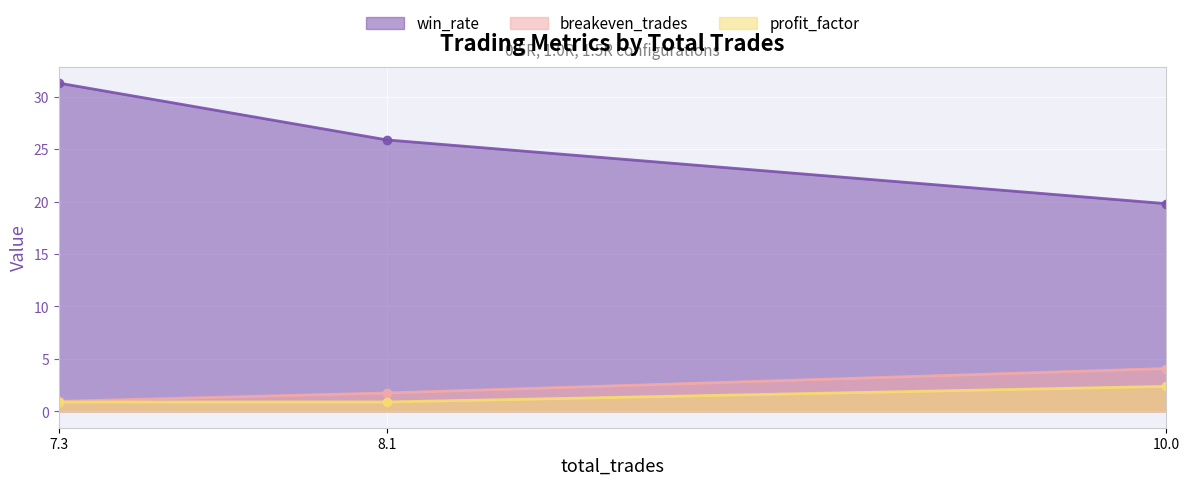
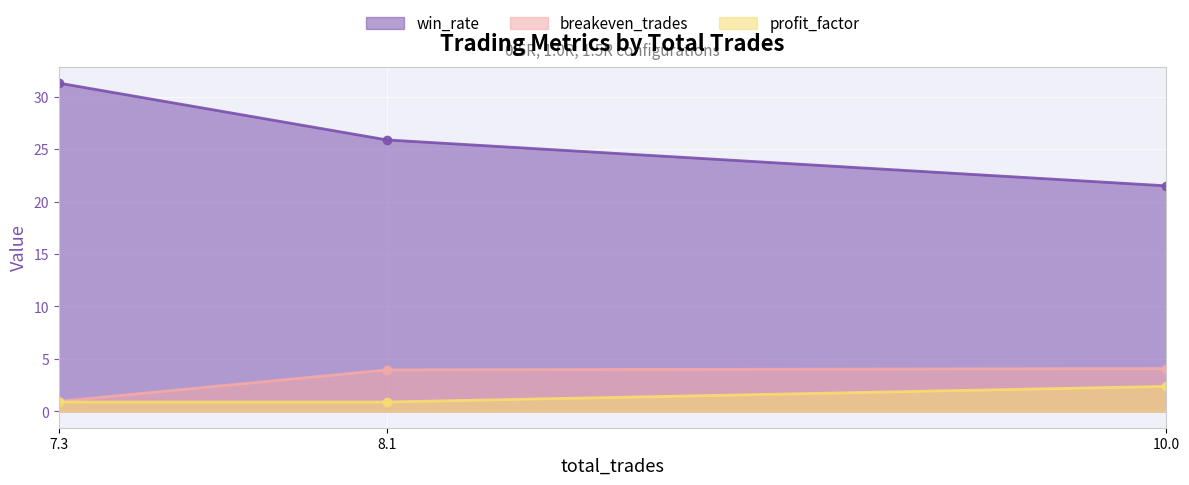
breakeven_trades, 8.1: 1.8 -> 4.0
win_rate, 10.0: 19.8 -> 21.5
